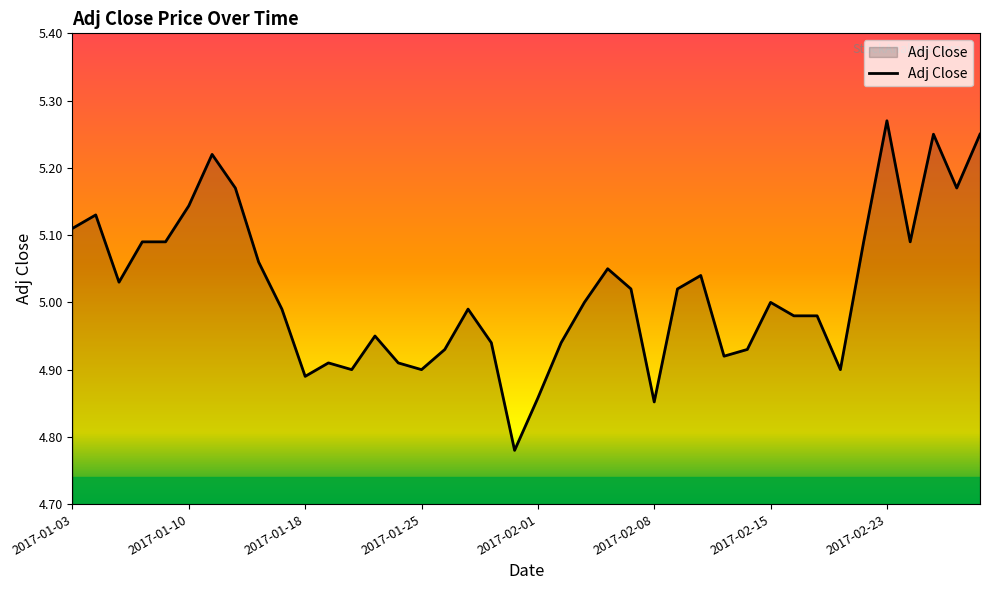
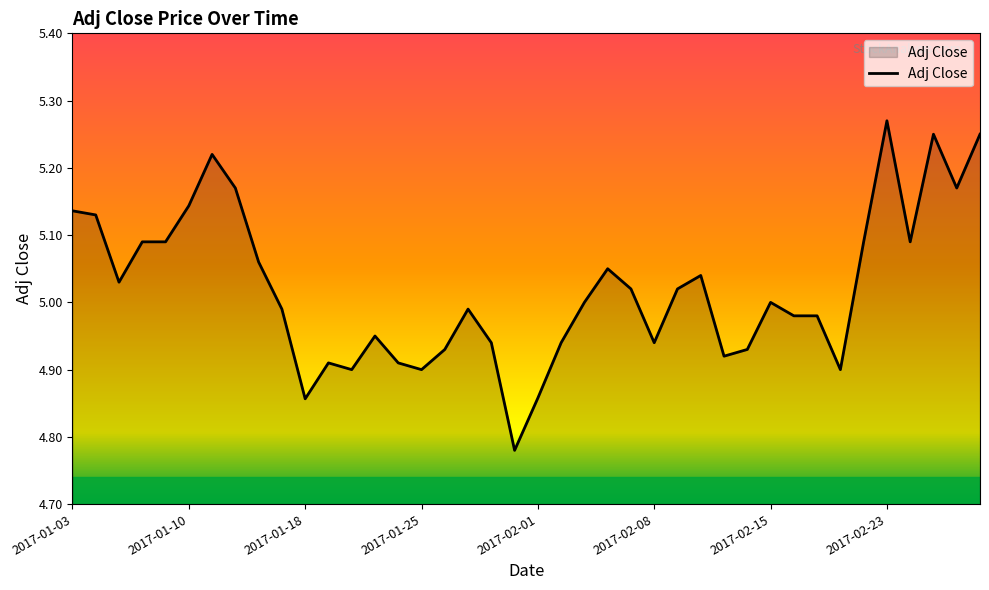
2017-01-03: 5.11 -> 5.14
2017-01-18: 4.89 -> 4.86
2017-02-08: 4.85 -> 4.94
